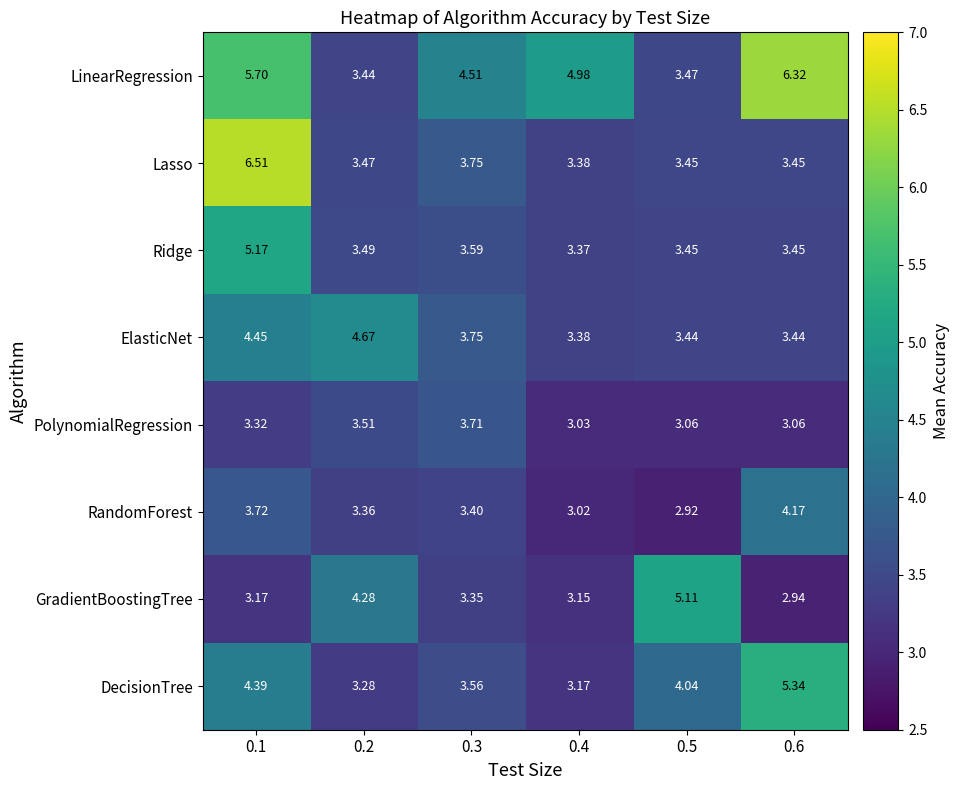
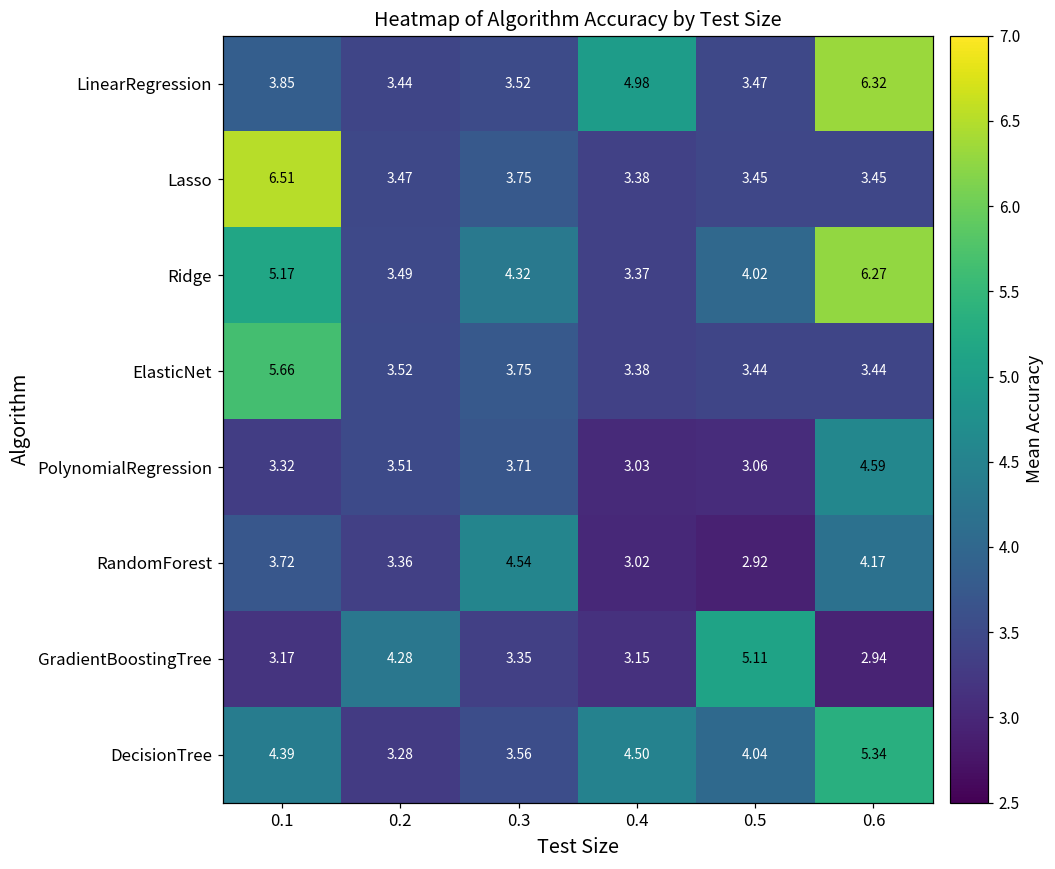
LinearRegression, 0.1: 5.70 -> 3.85
LinearRegression, 0.3: 4.51 -> 3.52
Ridge, 0.3: 3.59 -> 4.32
Ridge, 0.5: 3.45 -> 4.02
Ridge, 0.6: 3.45 -> 6.27
ElasticNet, 0.1: 4.45 -> 5.66
ElasticNet, 0.2: 4.67 -> 3.52
PolynomialRegression, 0.6: 3.06 -> 4.59
RandomForest, 0.3: 3.40 -> 4.54
DecisionTree, 0.4: 3.17 -> 4.50
